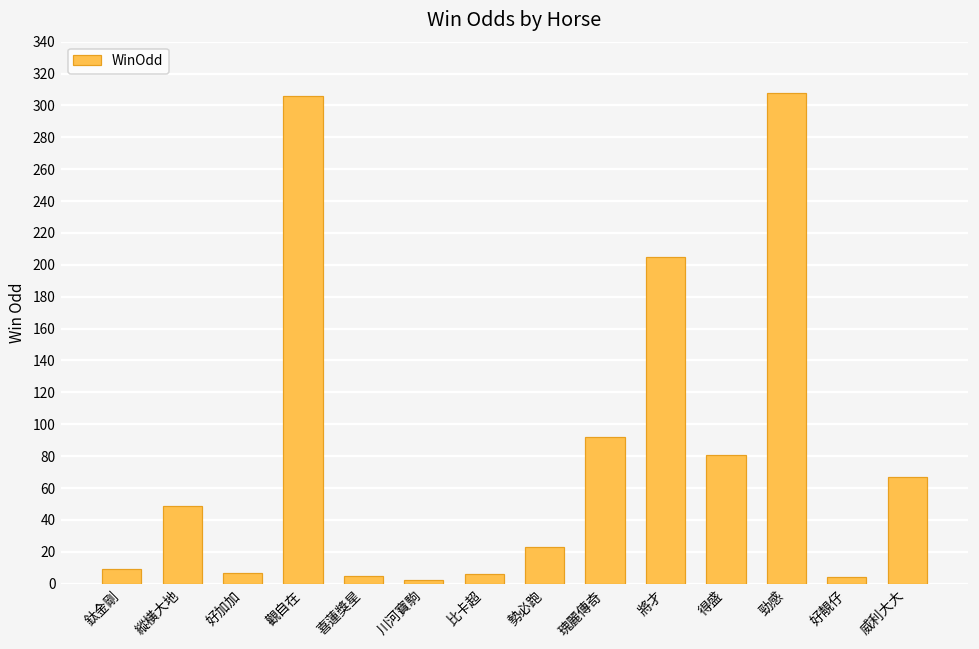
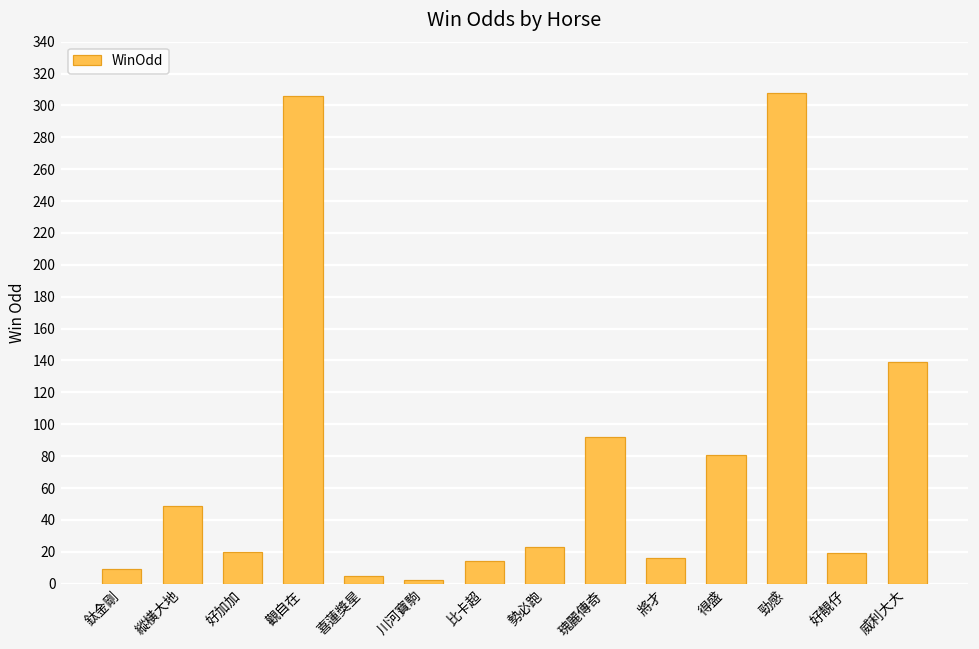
好加加: 7 -> 20
比卡超: 6 -> 14
將才: 205 -> 16
好靚仔: 4 -> 19
威利大大: 67 -> 139
